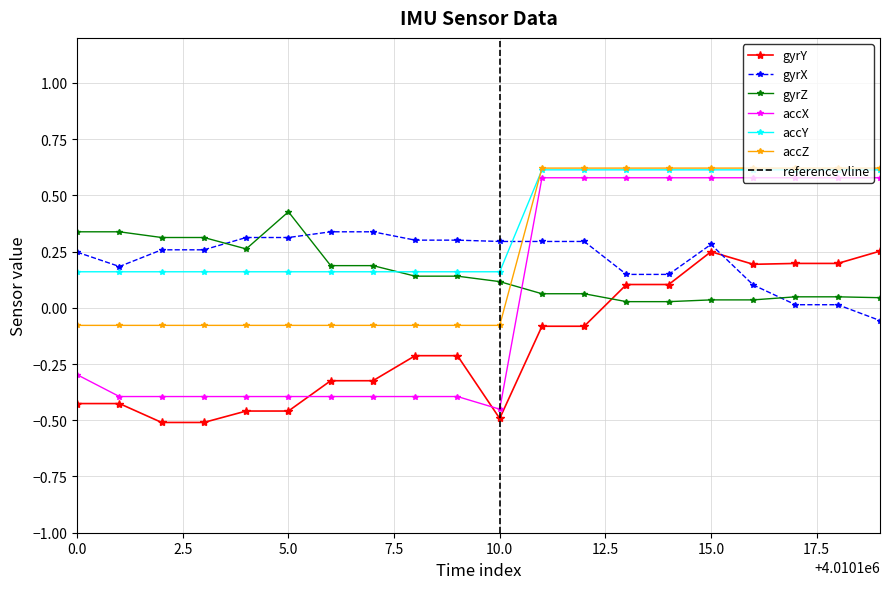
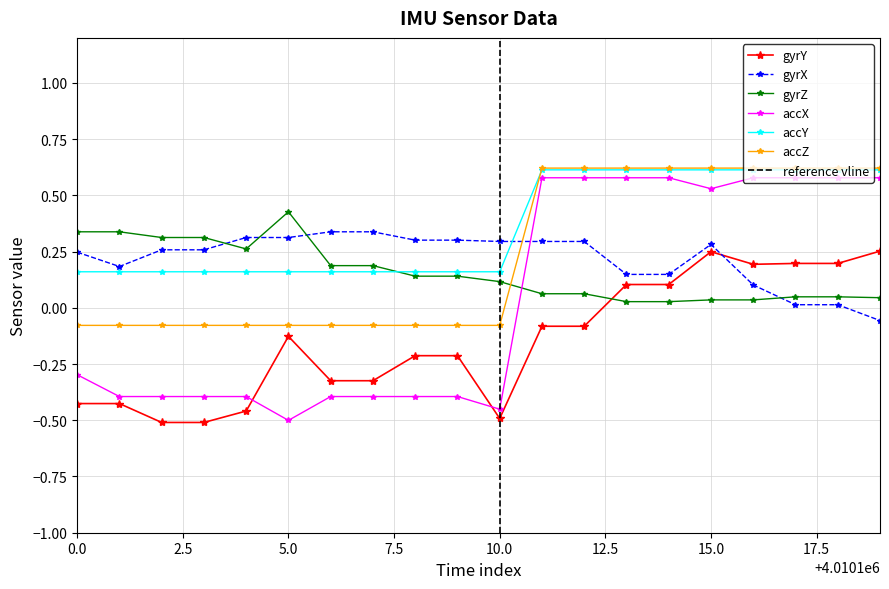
gyrY, 5.0: -0.46 -> -0.13
accX, 5.0: -0.39 -> -0.50
accX, 15.0: 0.58 -> 0.53
